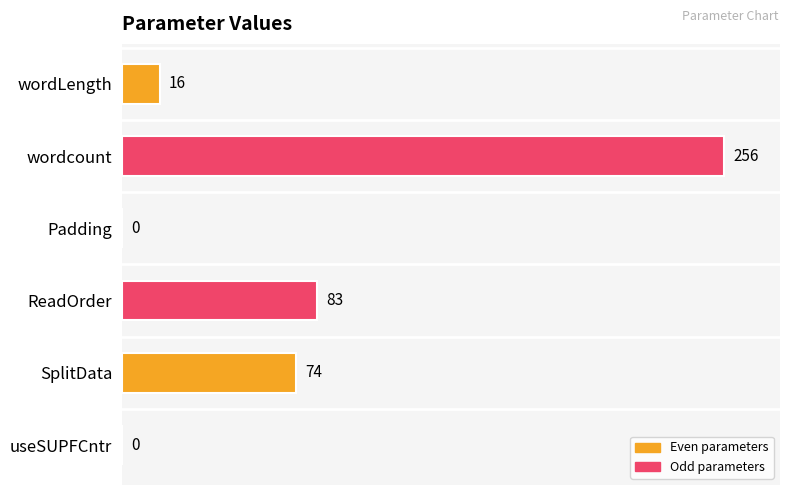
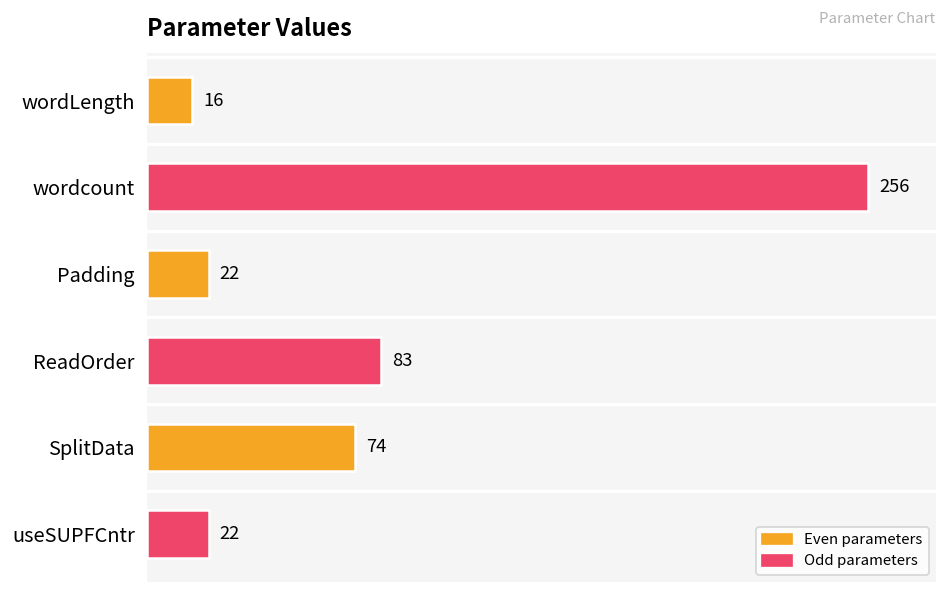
Padding: 0 -> 22
useSUPFCntr: 0 -> 22
